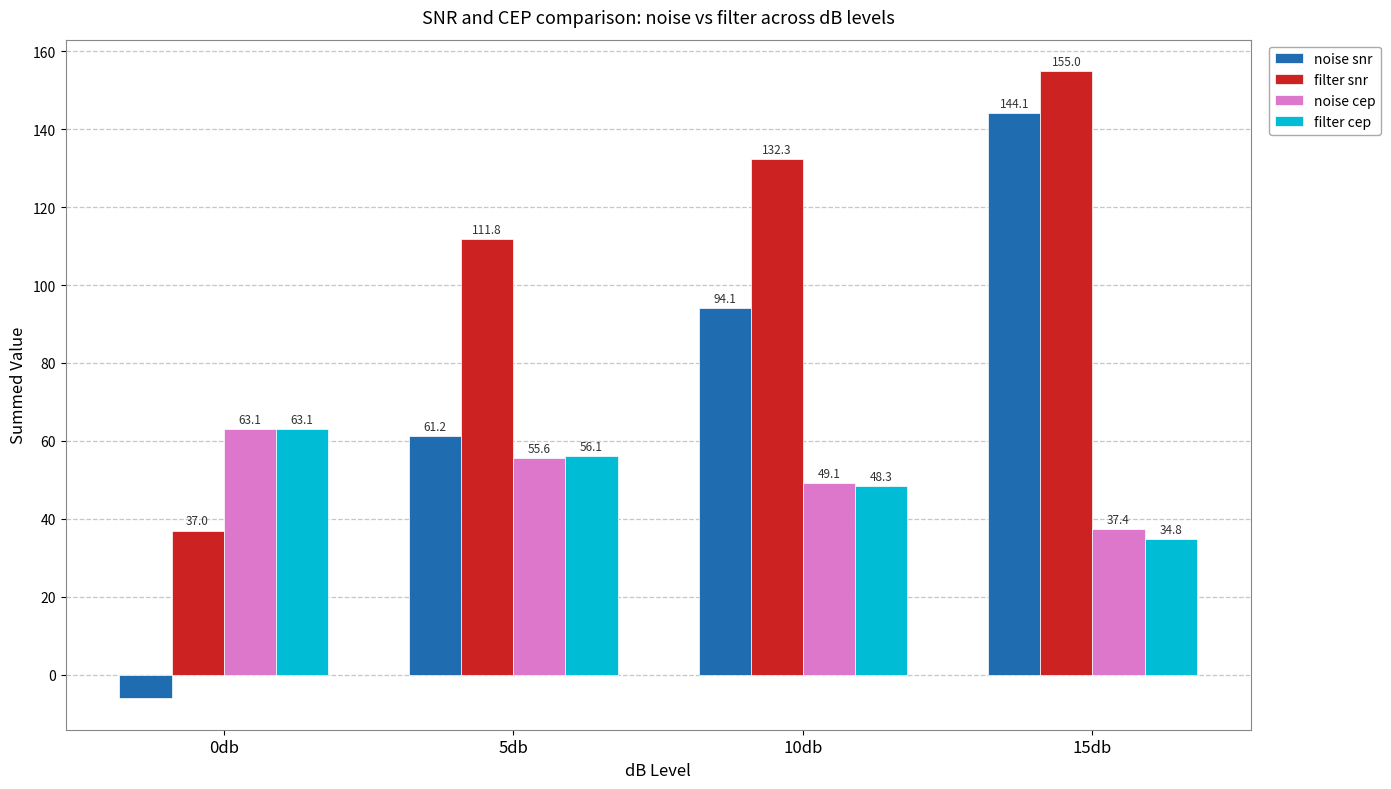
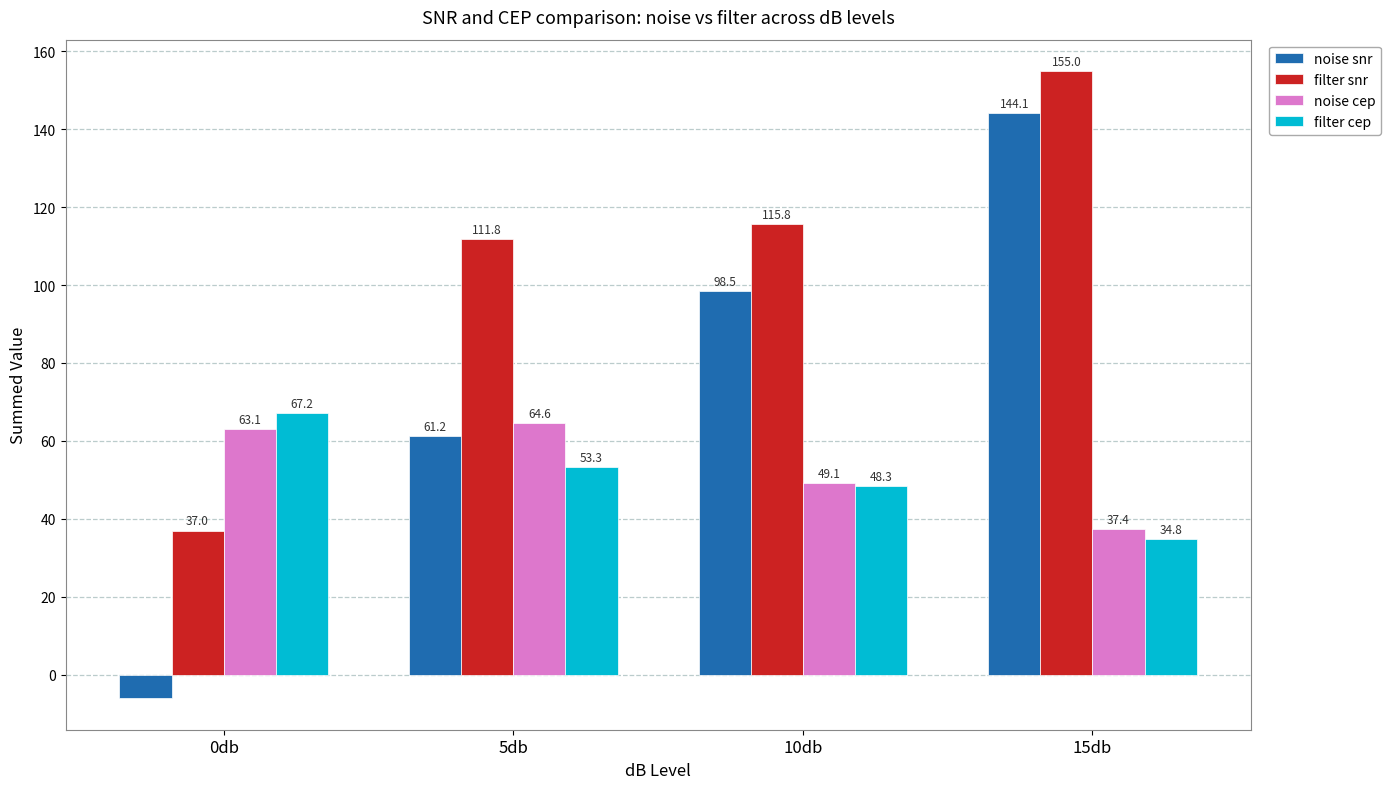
filter cep, 0db: 63.1 -> 67.2
noise cep, 5db: 55.6 -> 64.6
filter cep, 5db: 56.1 -> 53.3
noise snr, 10db: 94.1 -> 98.5
filter snr, 10db: 132.3 -> 115.8
